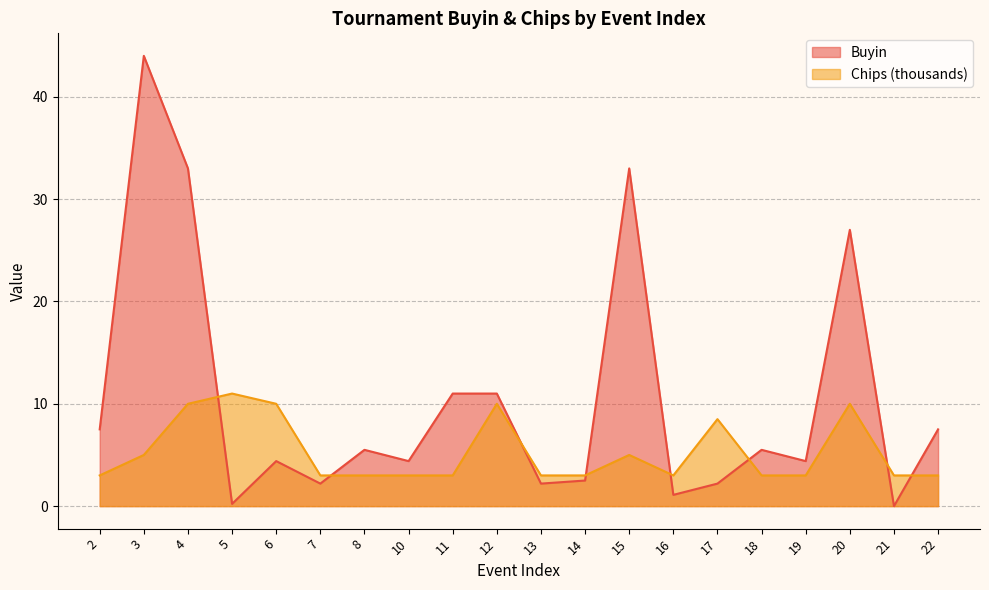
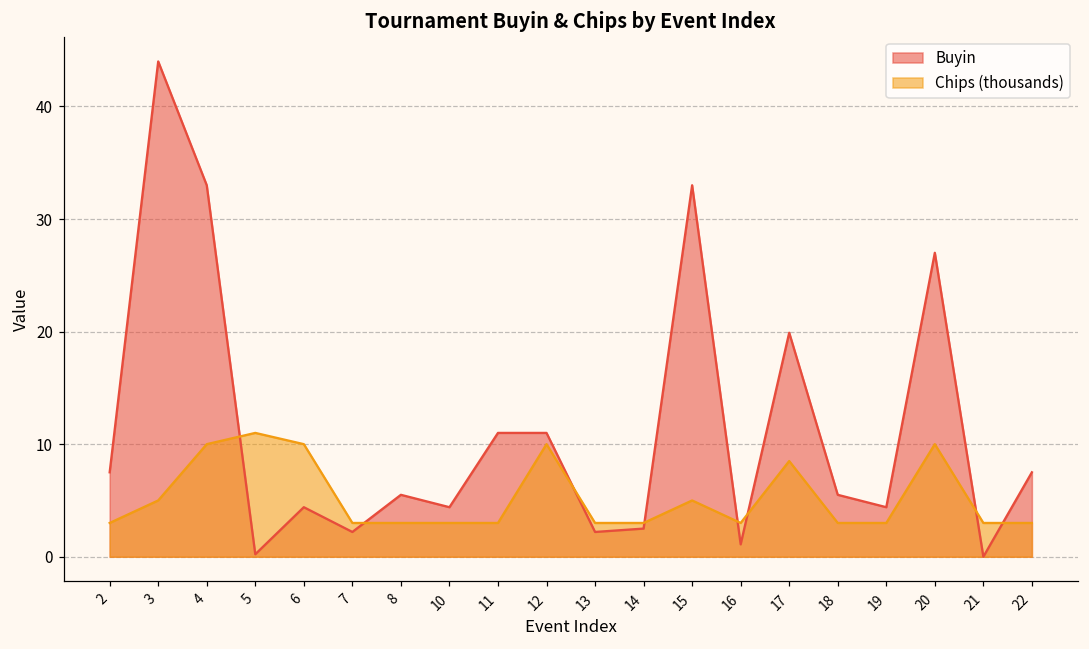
Buyin, 17: 2.2 -> 19.9
